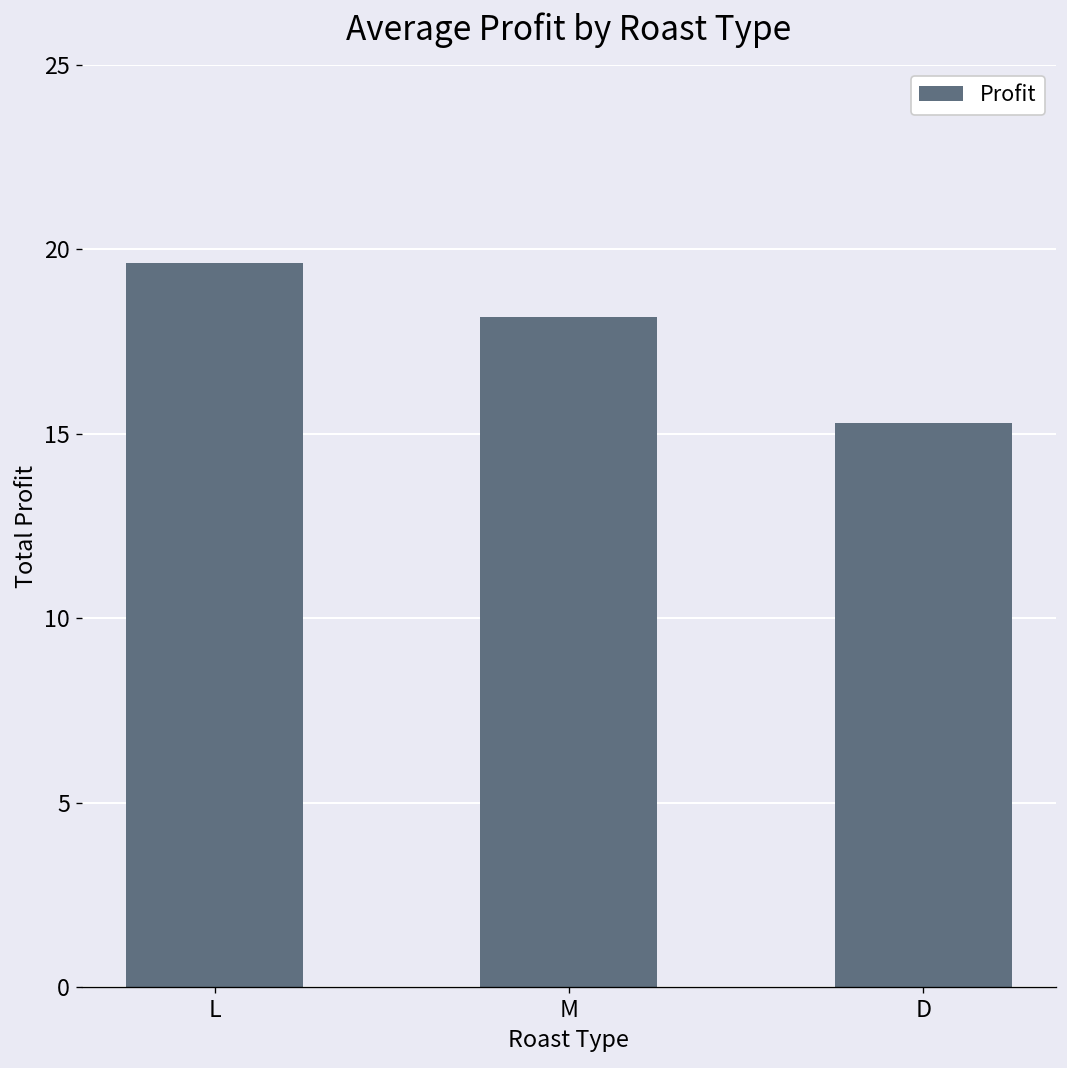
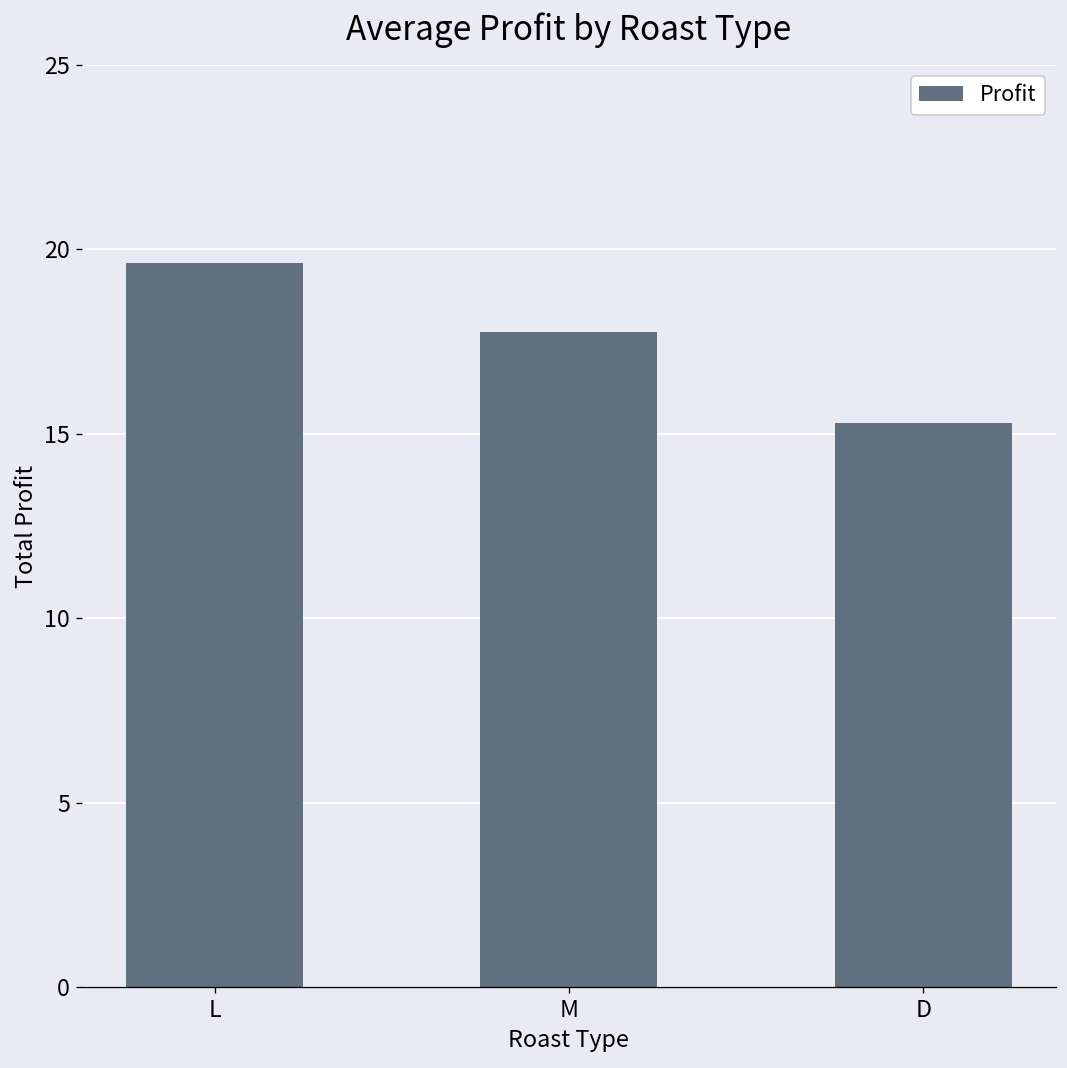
M: 18.2 -> 17.8
